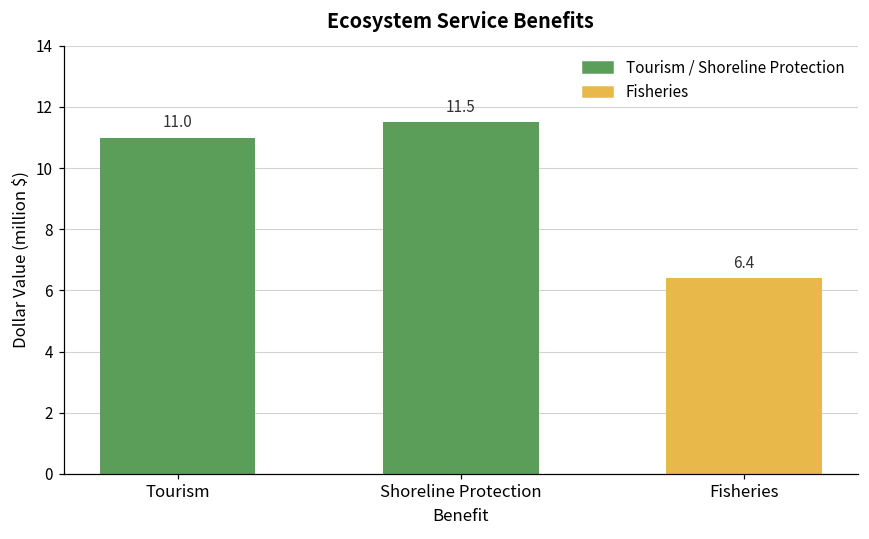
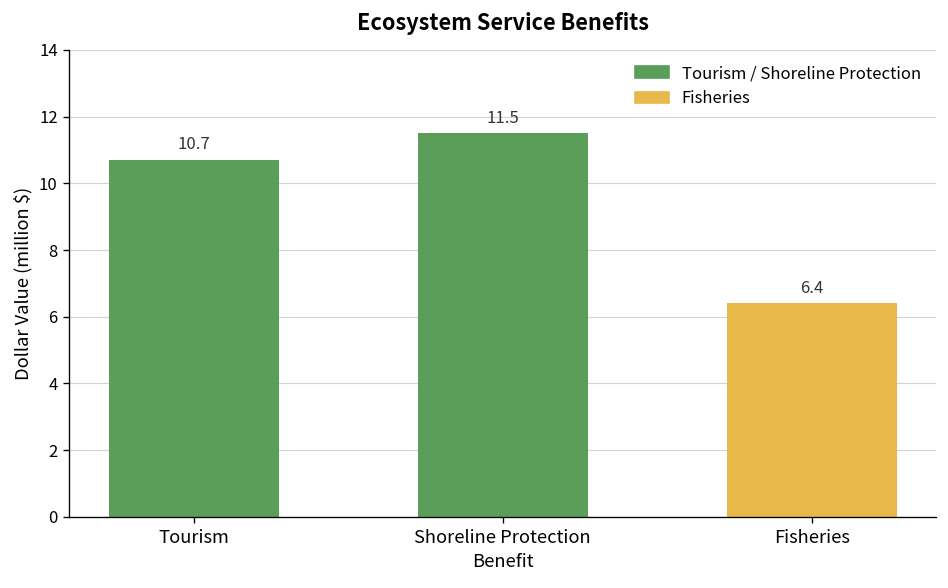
Tourism: 11.0 -> 10.7
